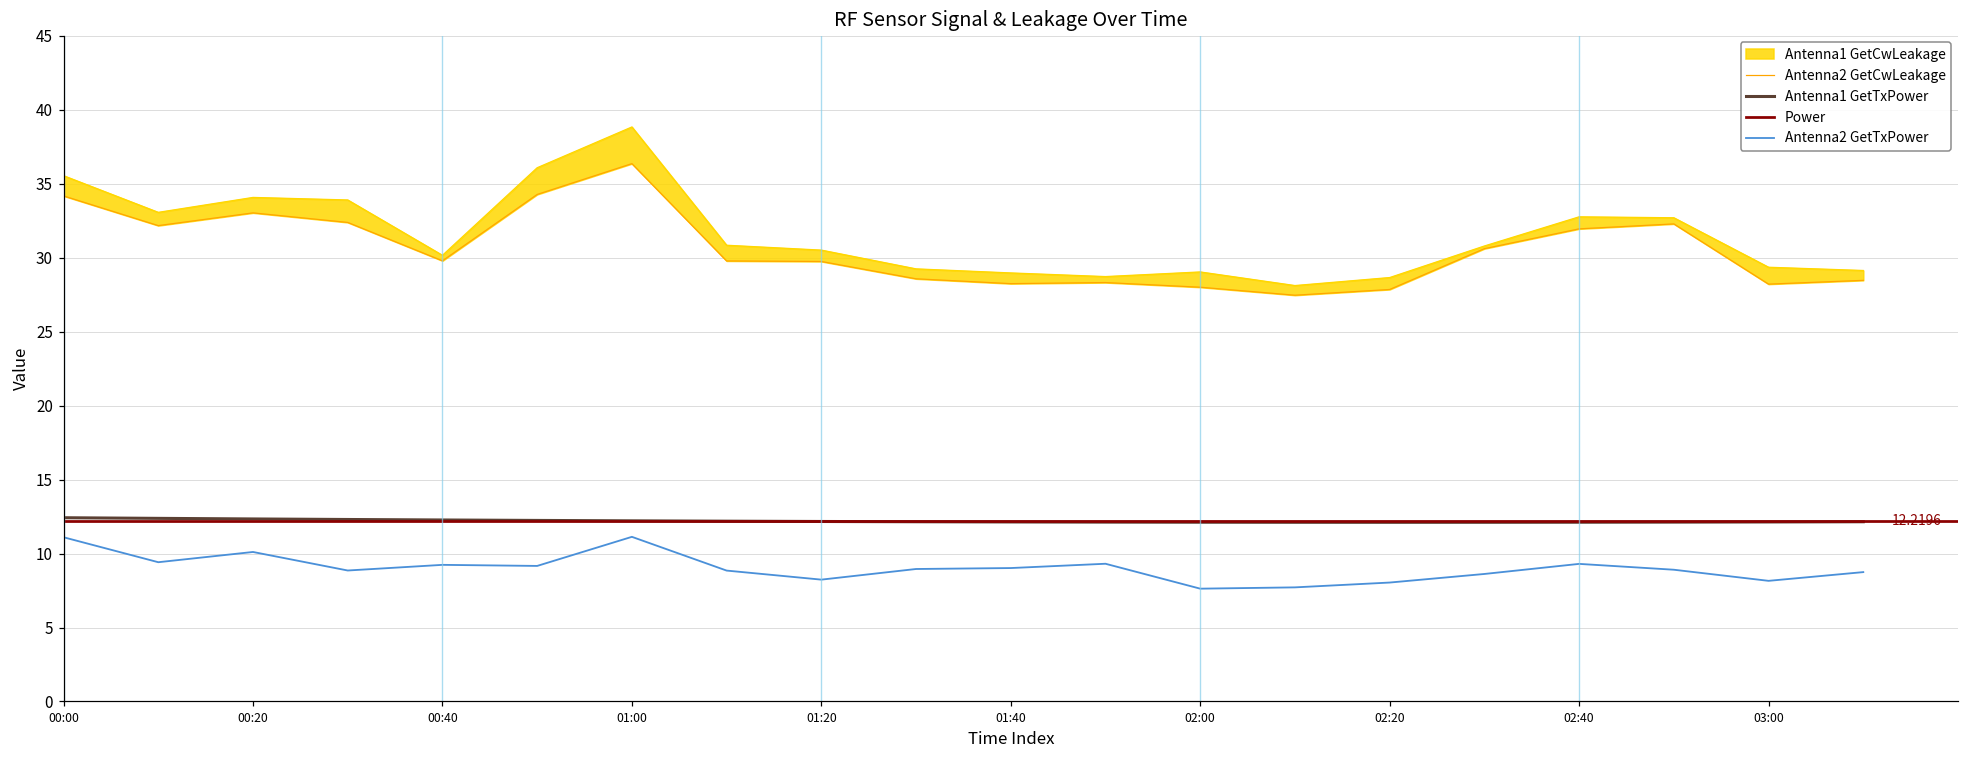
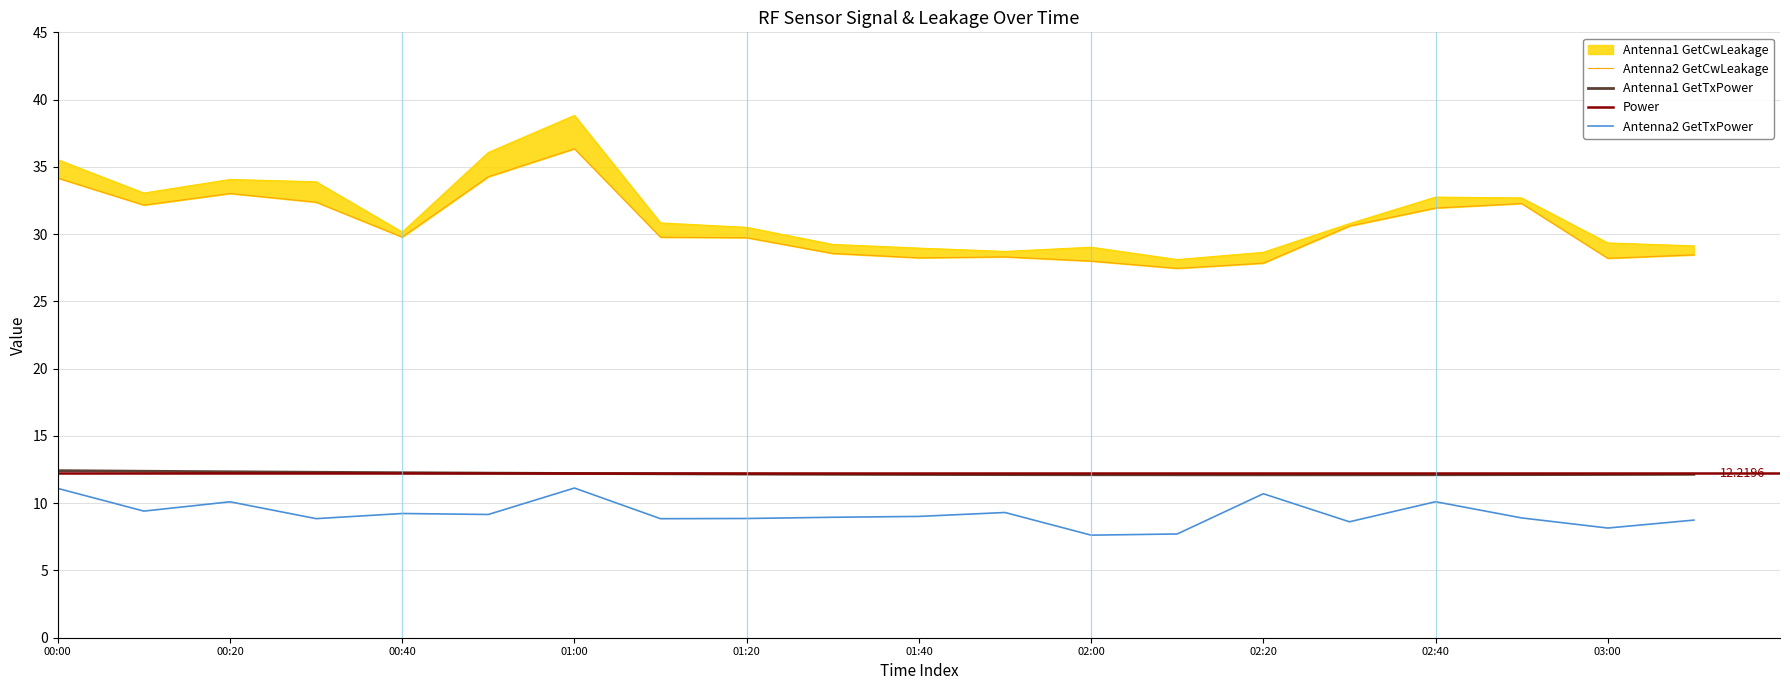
Antenna2 GetTxPower, 01:20: 8.2 -> 8.9
Antenna2 GetTxPower, 02:20: 8.0 -> 10.7
Antenna2 GetTxPower, 02:40: 9.3 -> 10.1
